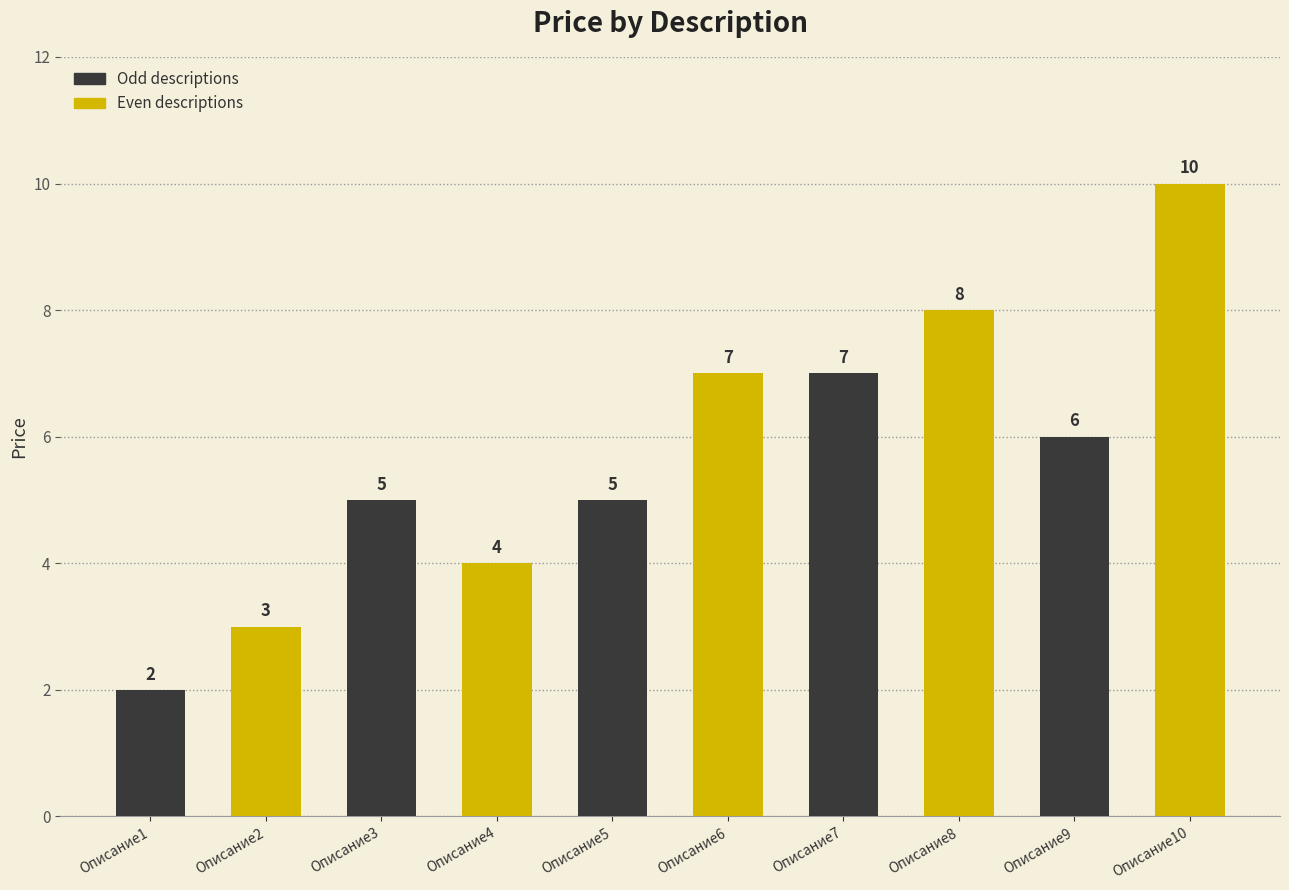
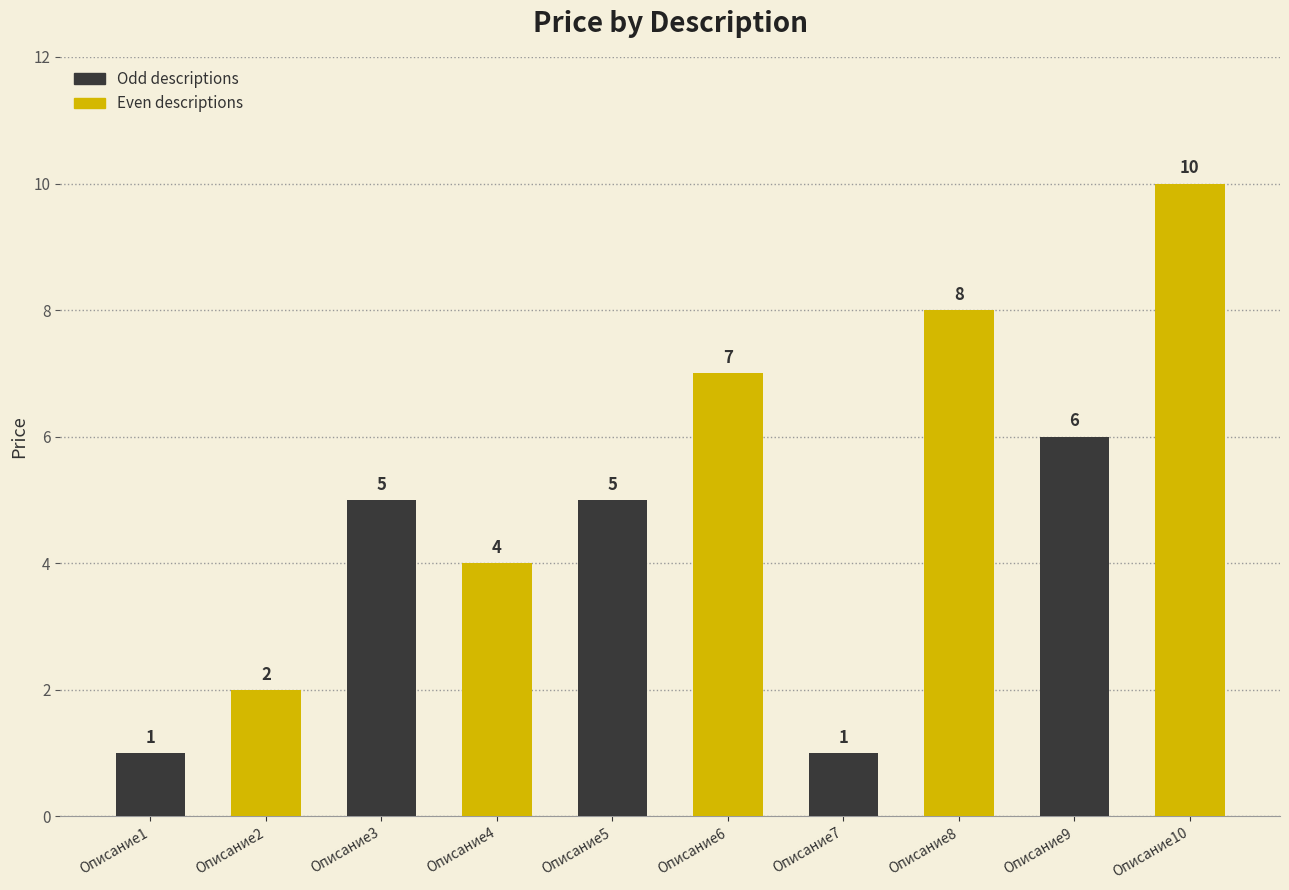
Описание1: 2 -> 1
Описание2: 3 -> 2
Описание7: 7 -> 1
